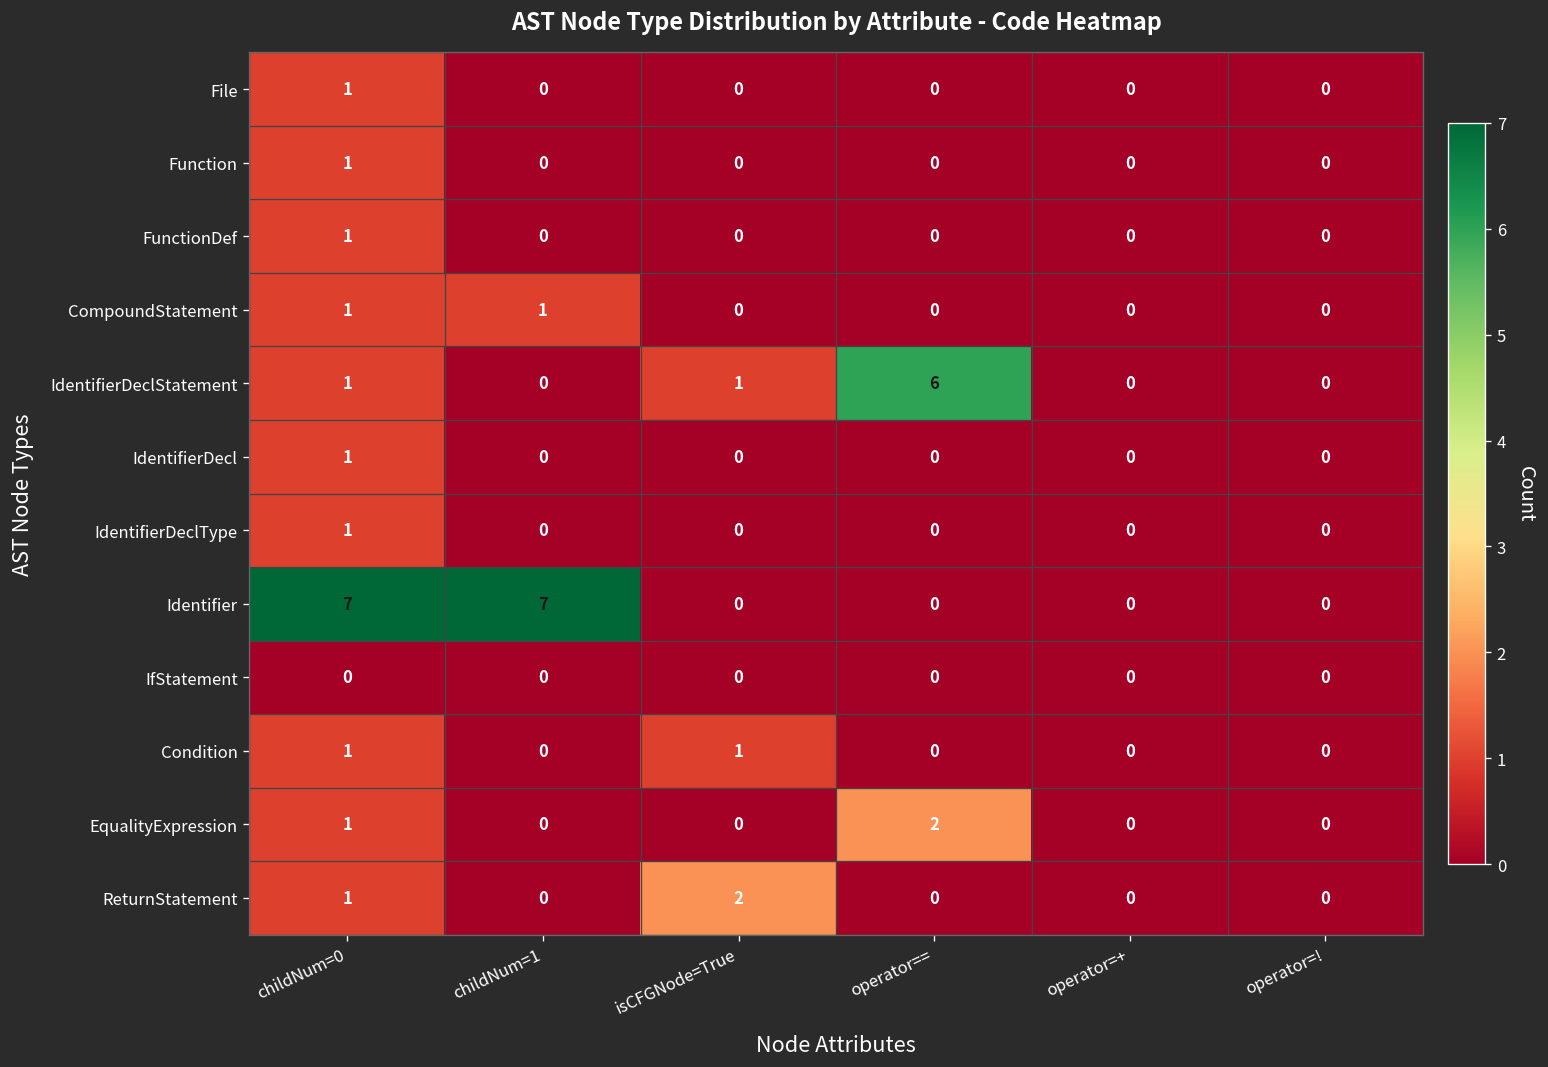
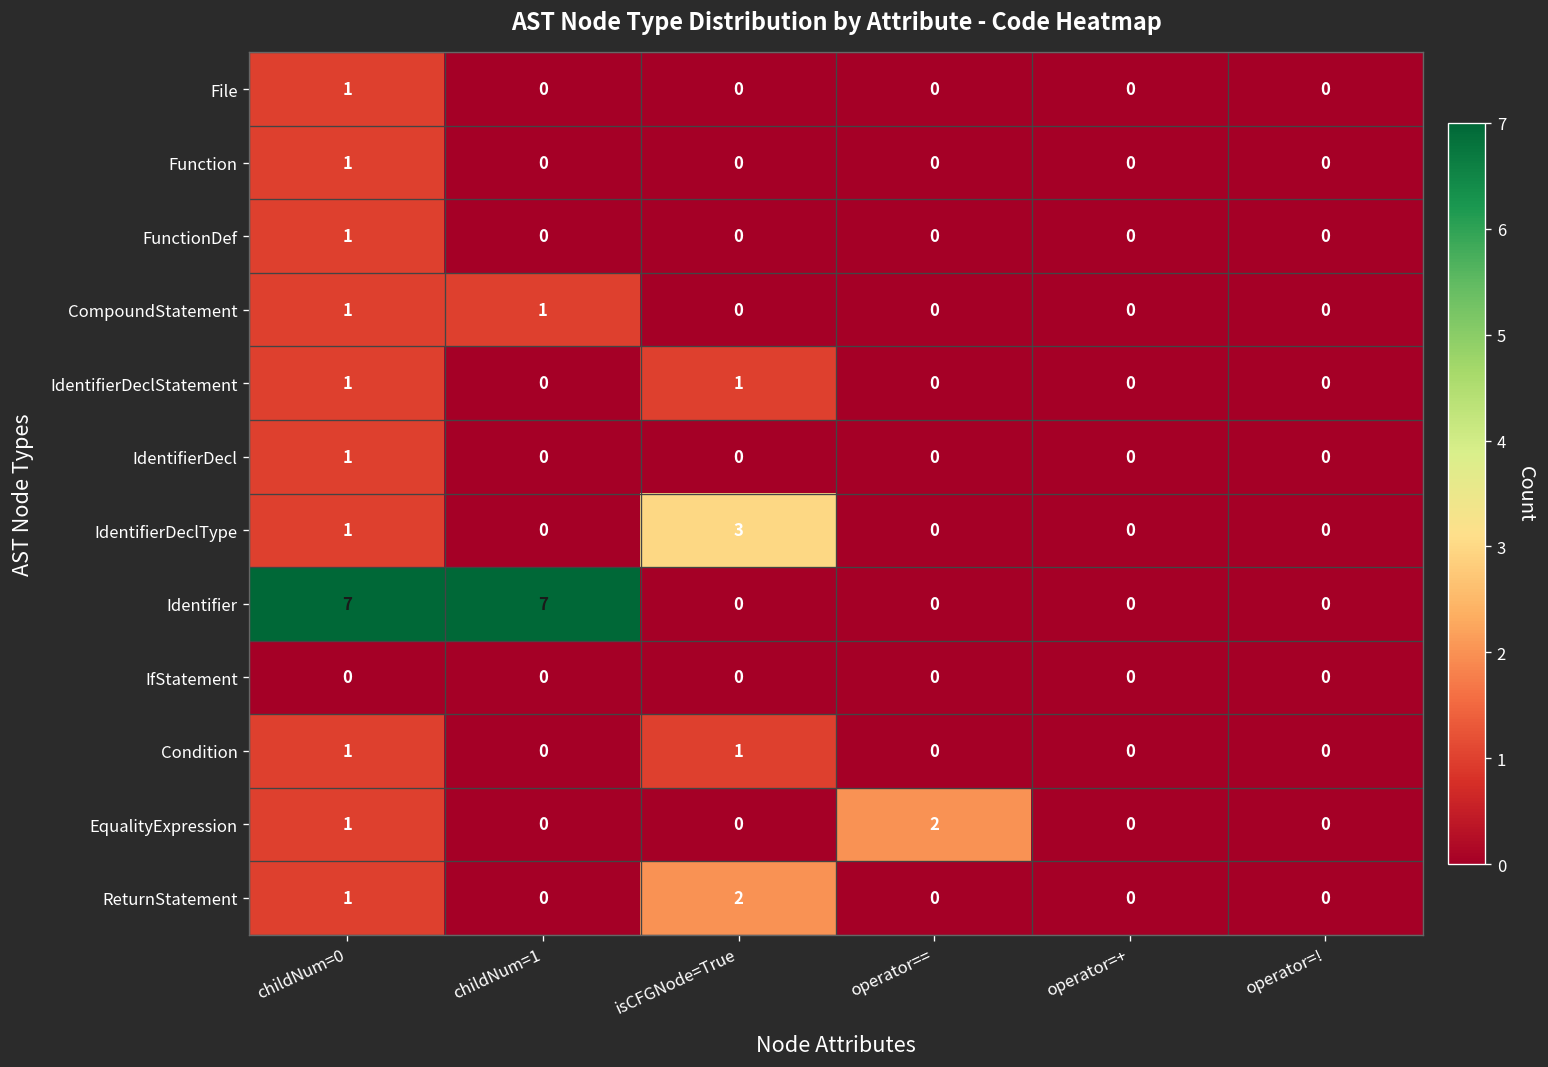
IdentifierDeclStatement, operator==: 6 -> 0
IdentifierDeclType, isCFGNode=True: 0 -> 3
